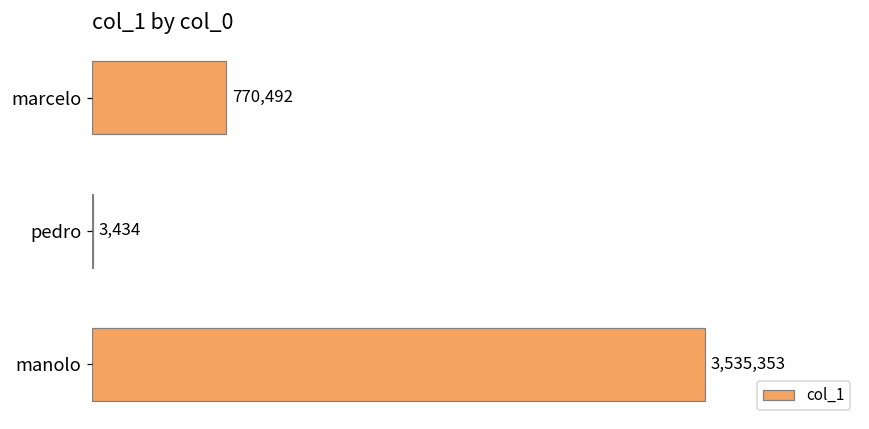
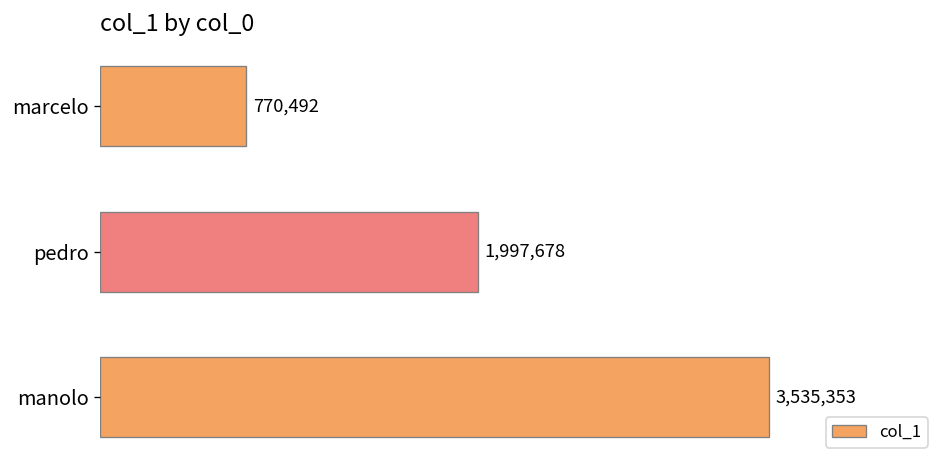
pedro: 3,434 -> 1,997,678
